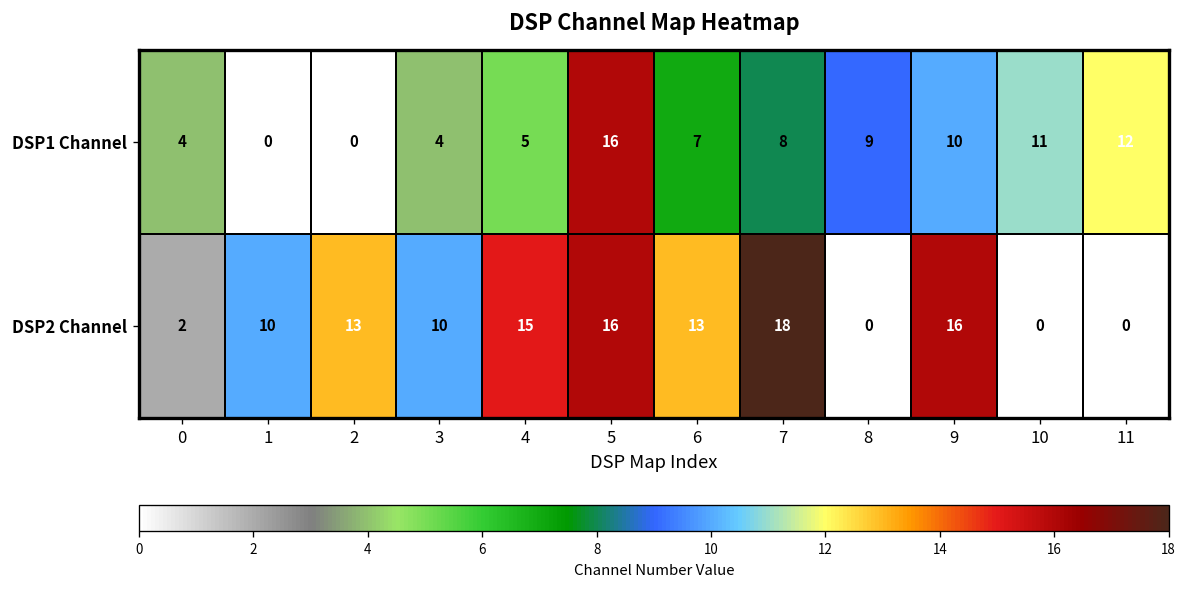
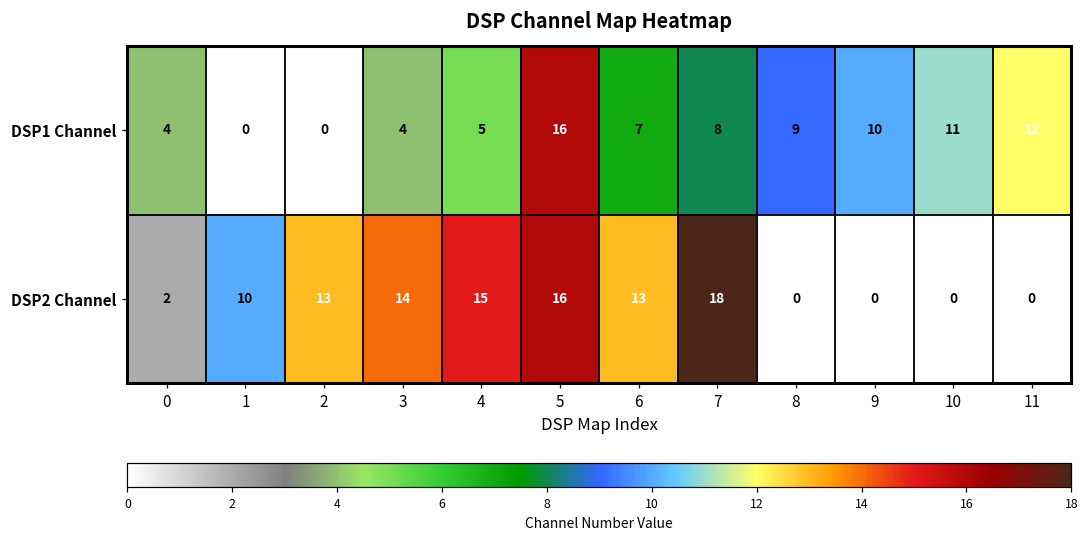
DSP2 Channel, 3: 10 -> 14
DSP2 Channel, 9: 16 -> 0
